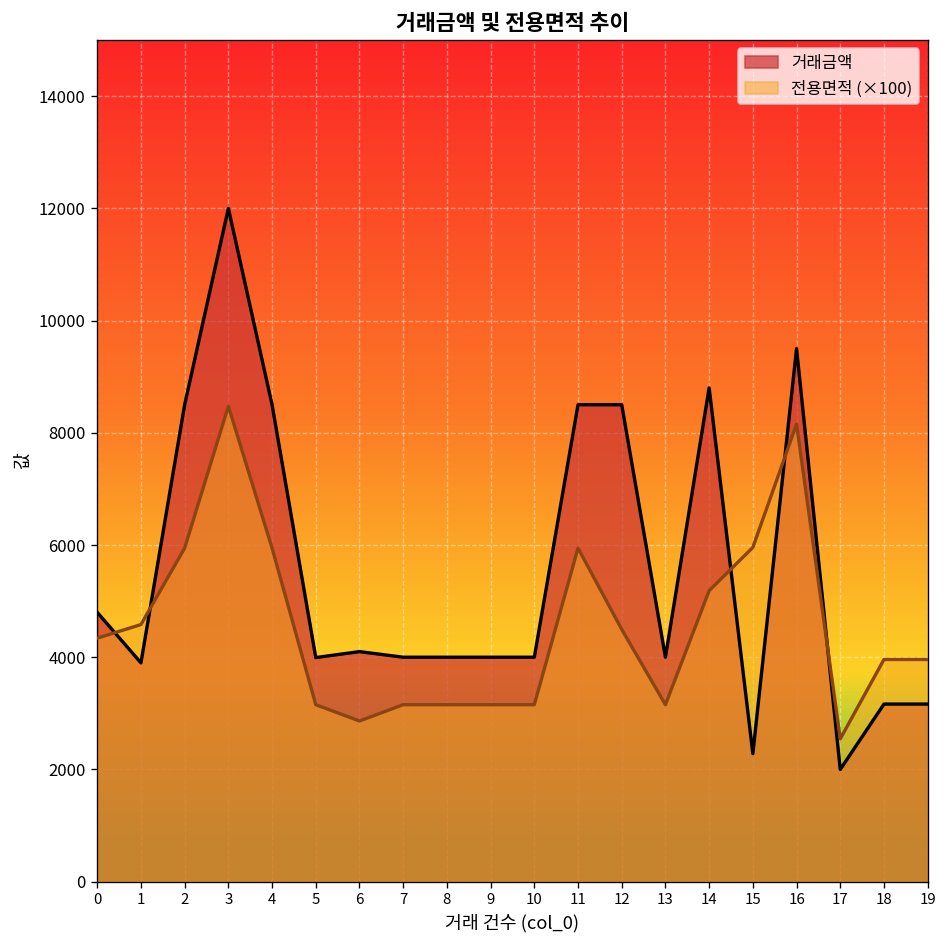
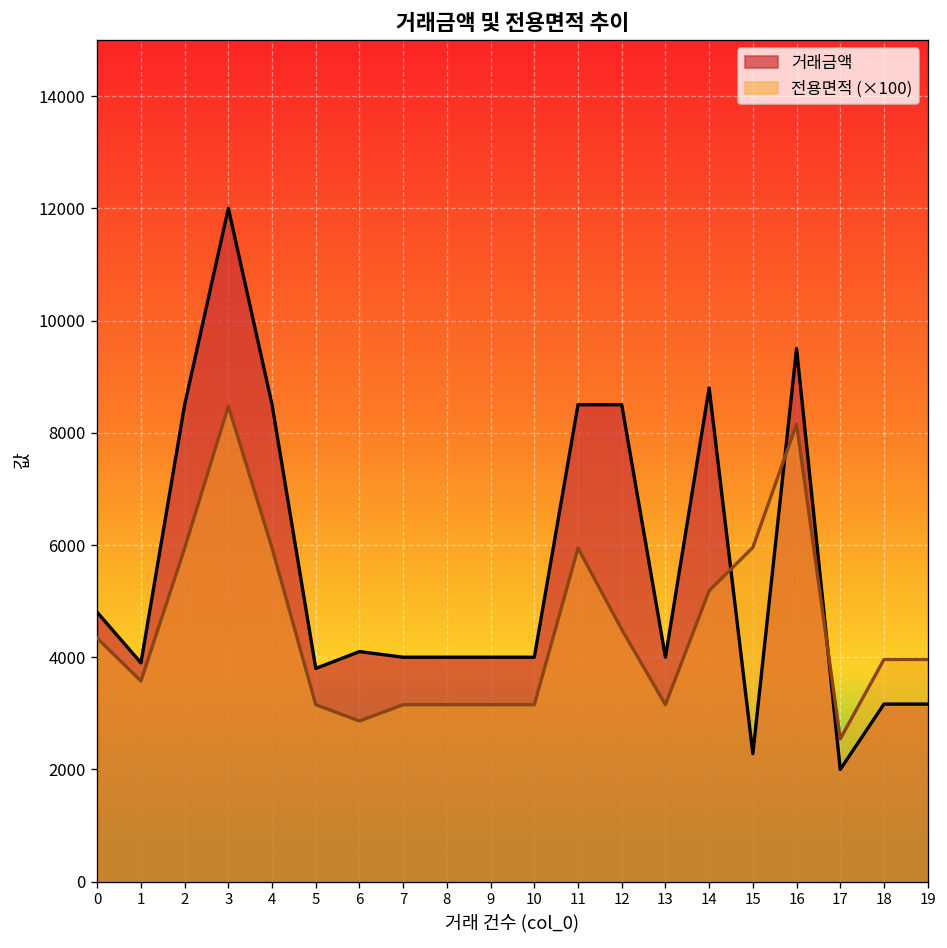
전용면적 (×100), 1: 4600 -> 3600
거래금액, 5: 4000 -> 3800
